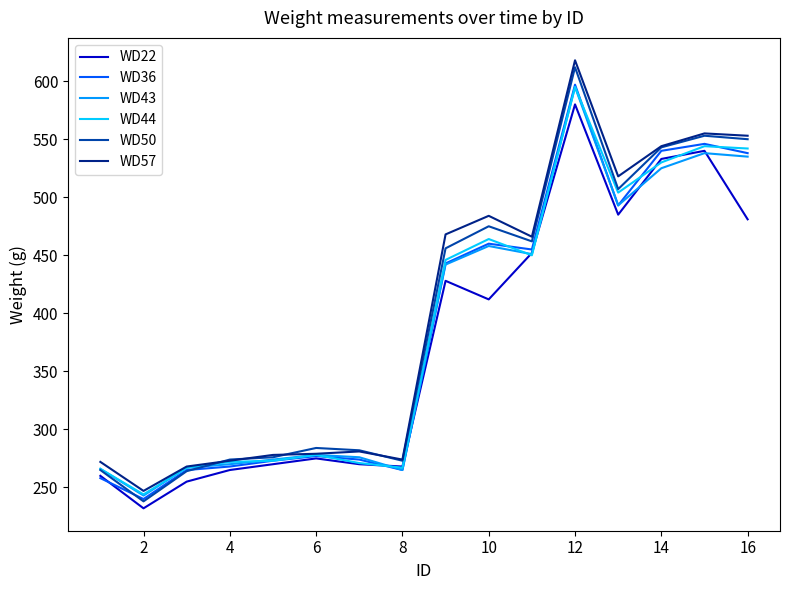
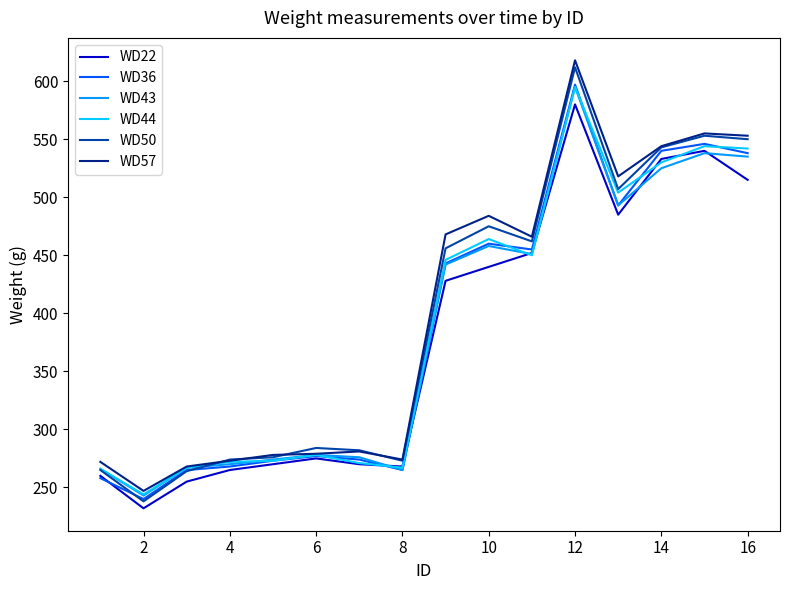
WD22, 10: 412 -> 440
WD22, 16: 481 -> 515
